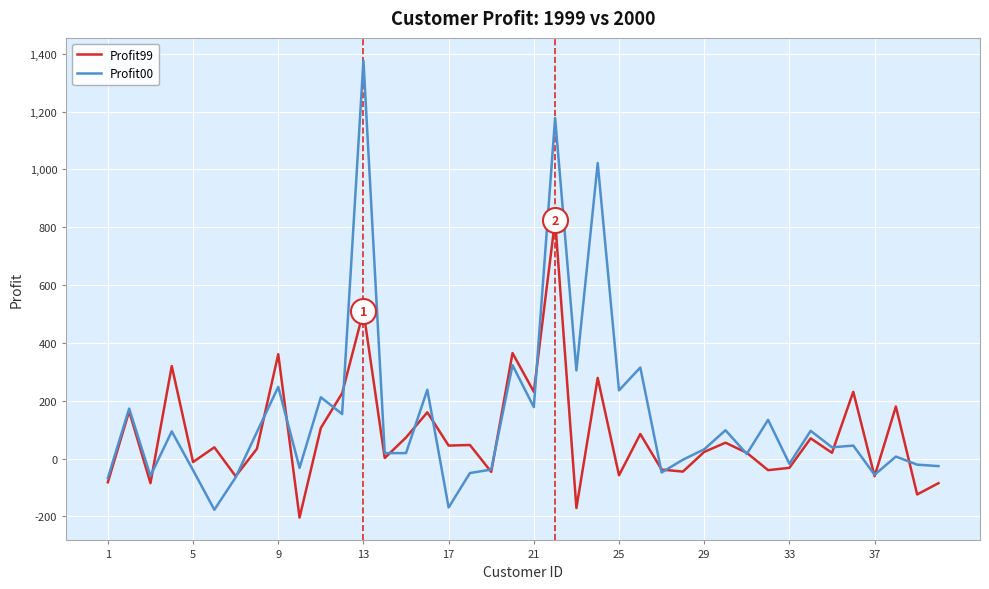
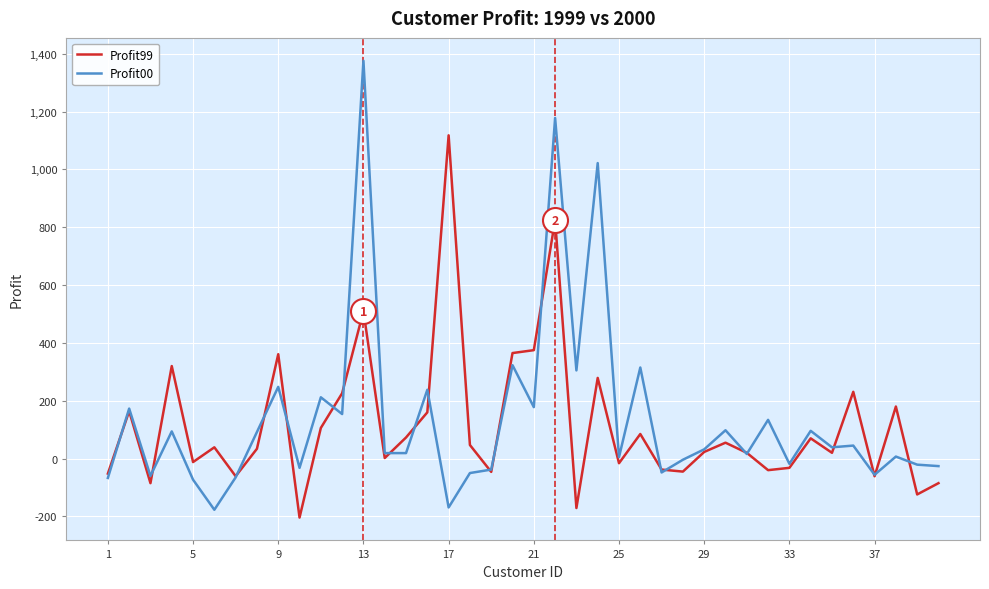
Profit99, 1: -80 -> -50
Profit00, 5: -40 -> -70
Profit99, 17: 50 -> 1,120
Profit99, 21: 230 -> 380
Profit99, 25: -60 -> -20
Profit00, 25: 240 -> 10
